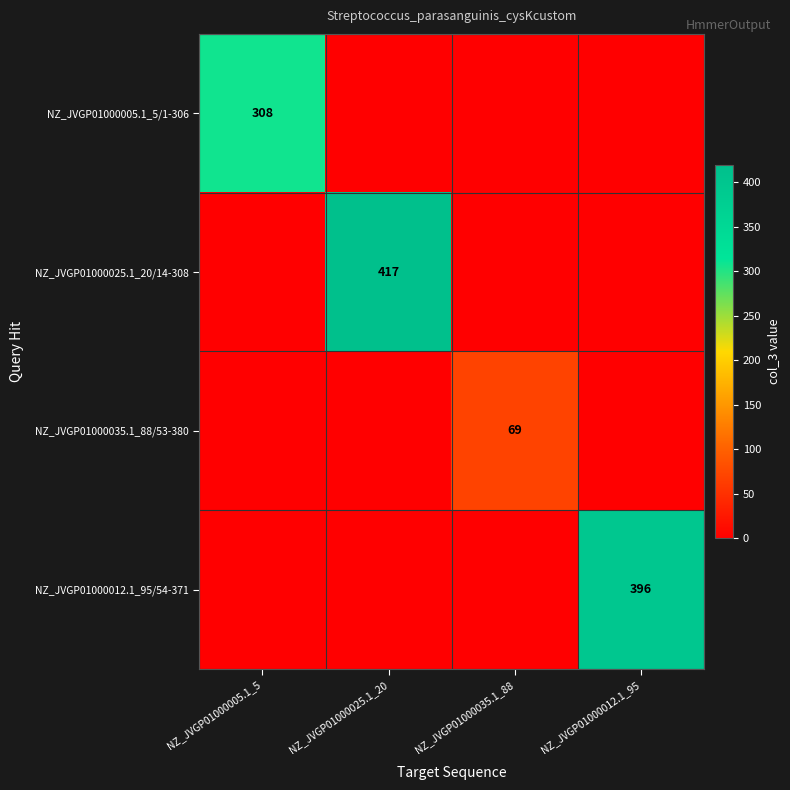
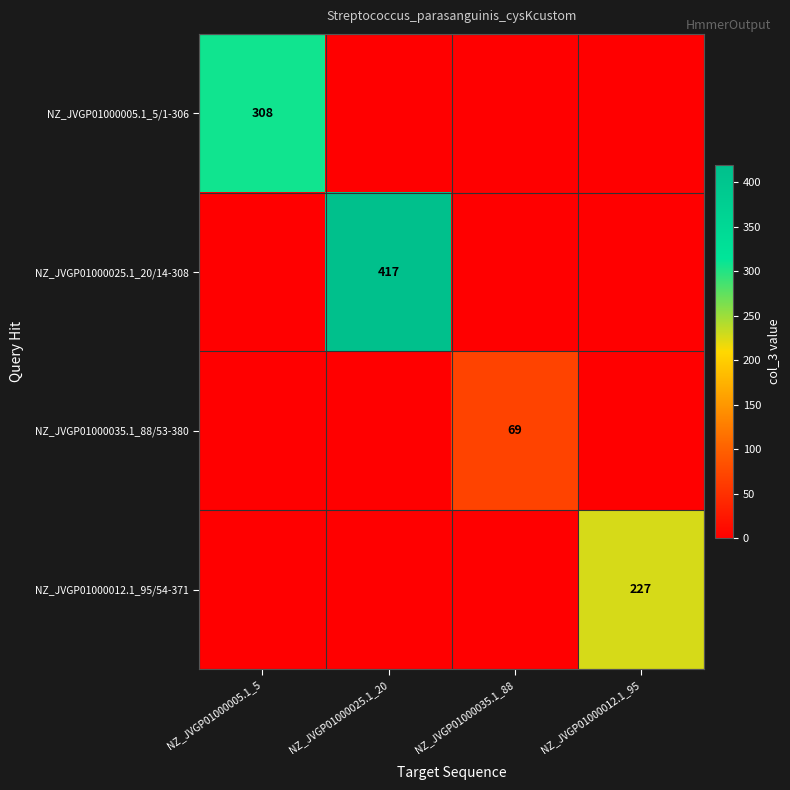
NZ_JVGP01000012.1_95/54-371, NZ_JVGP01000012.1_95: 396 -> 227
